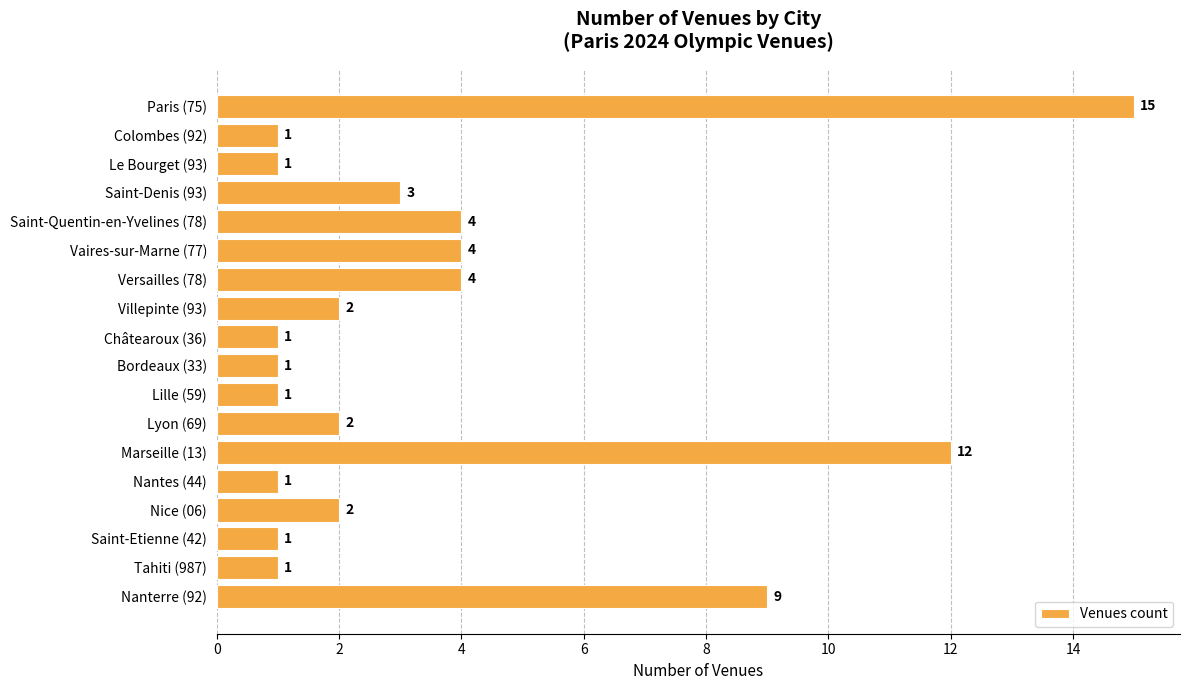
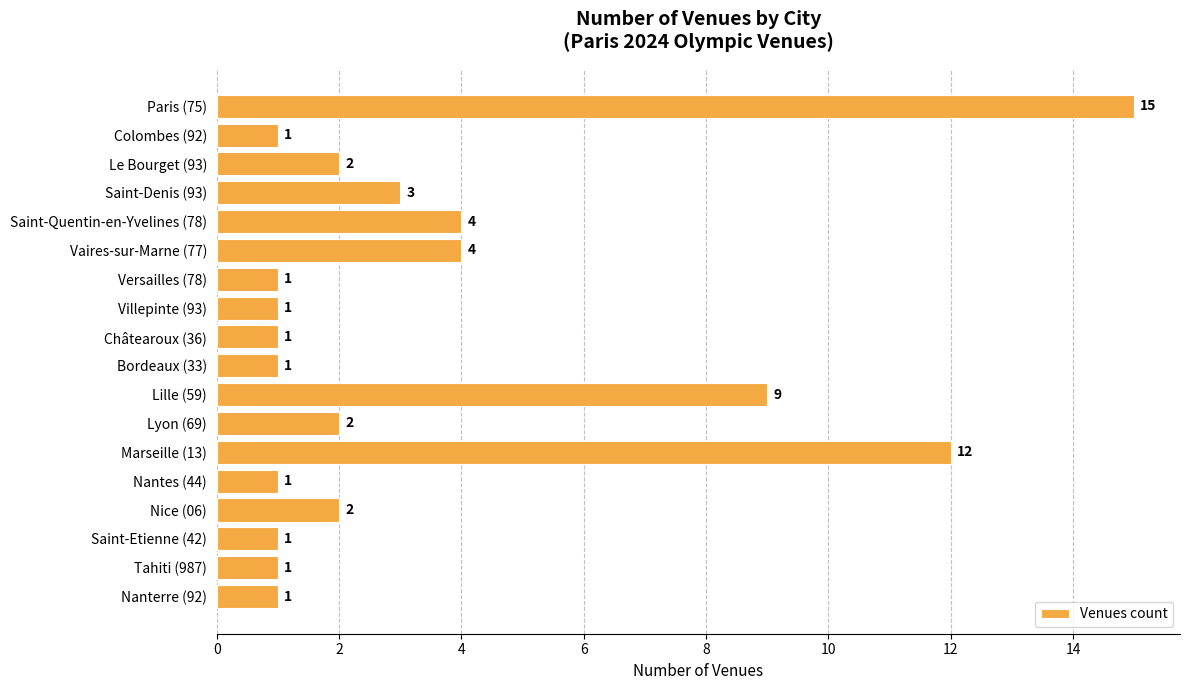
Le Bourget (93): 1 -> 2
Versailles (78): 4 -> 1
Villepinte (93): 2 -> 1
Lille (59): 1 -> 9
Nanterre (92): 9 -> 1
